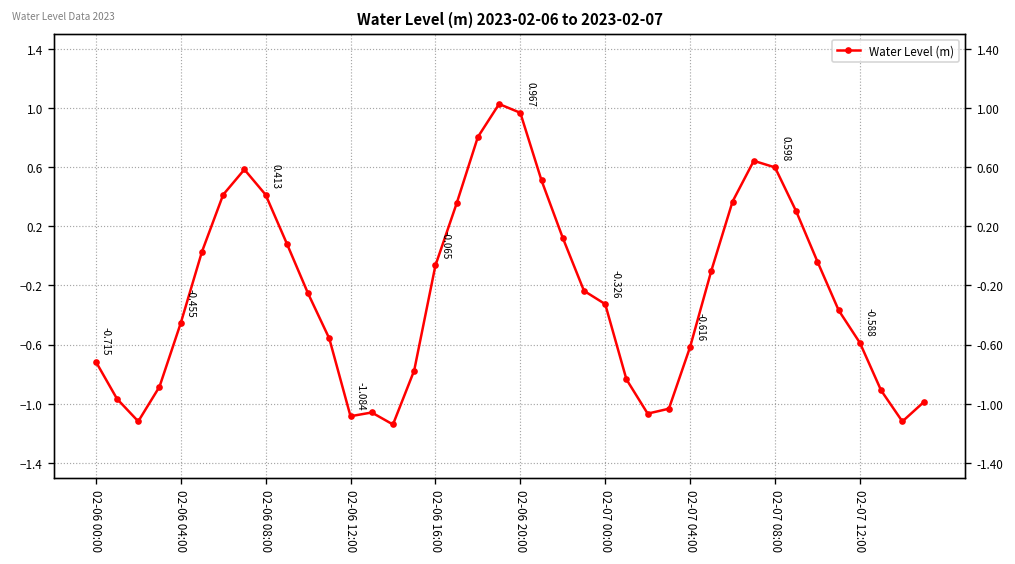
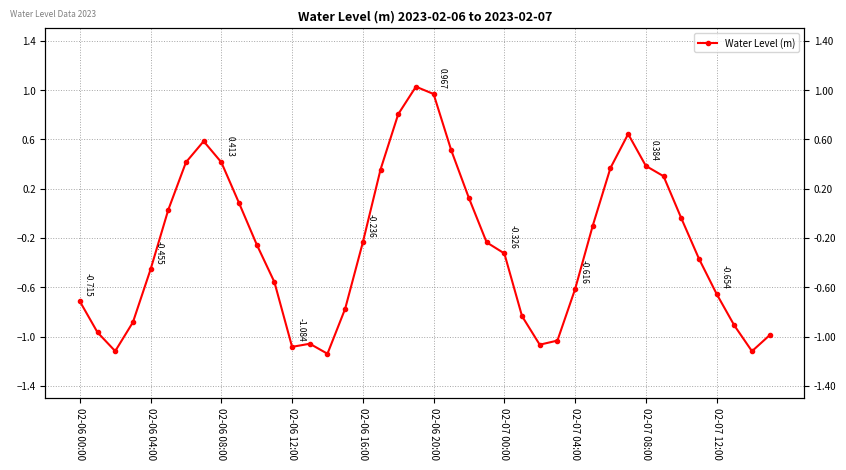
02-06 16:00: -0.065 -> -0.236
02-07 08:00: 0.598 -> 0.384
02-07 12:00: -0.588 -> -0.654
